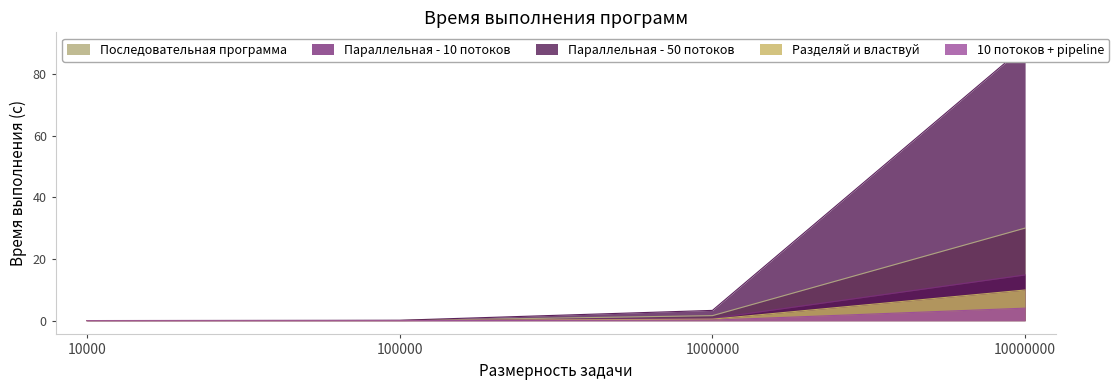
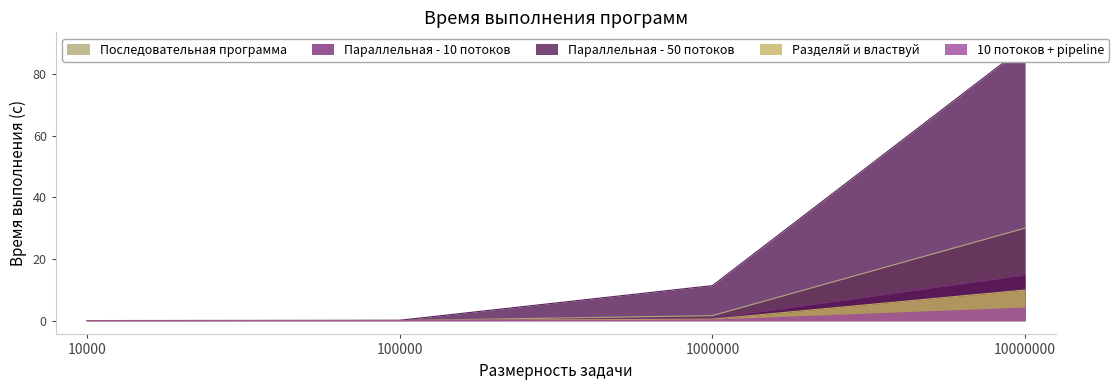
Параллельная - 50 потоков, 1000000: 3 -> 11
